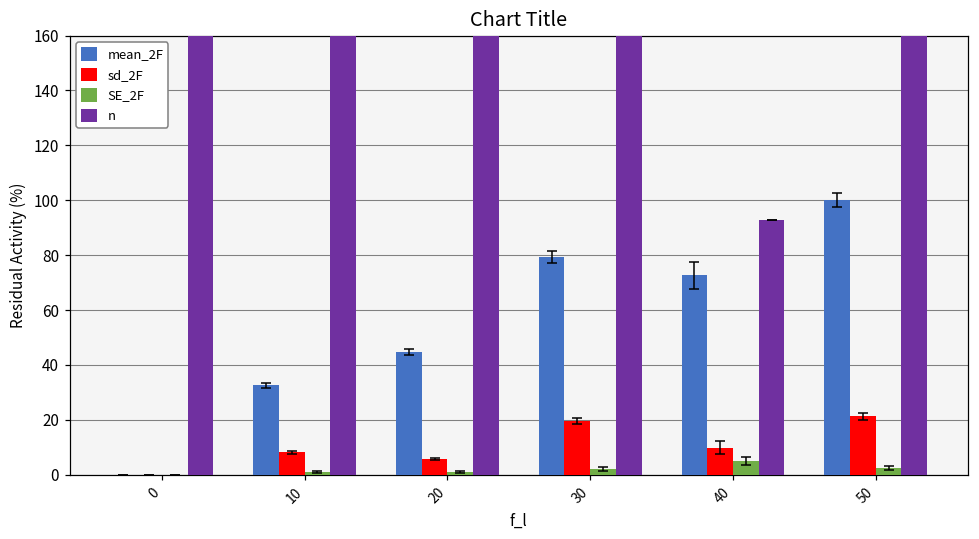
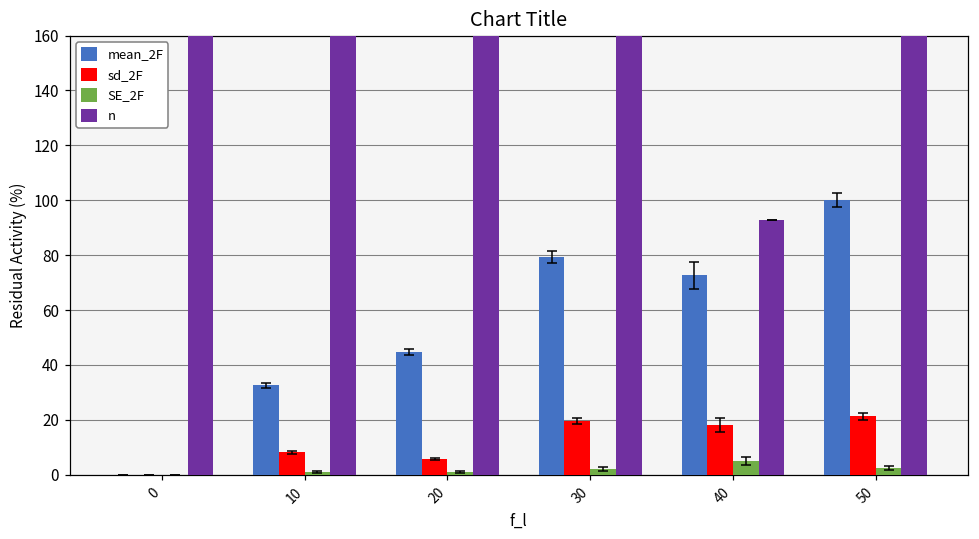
sd_2F, 40: 10 -> 18
